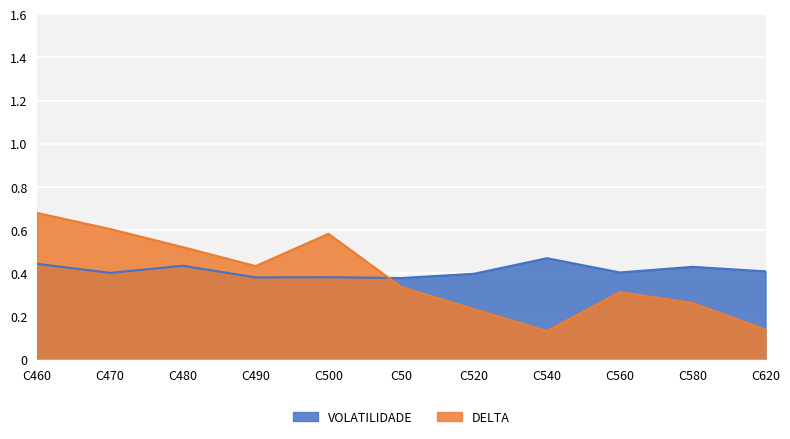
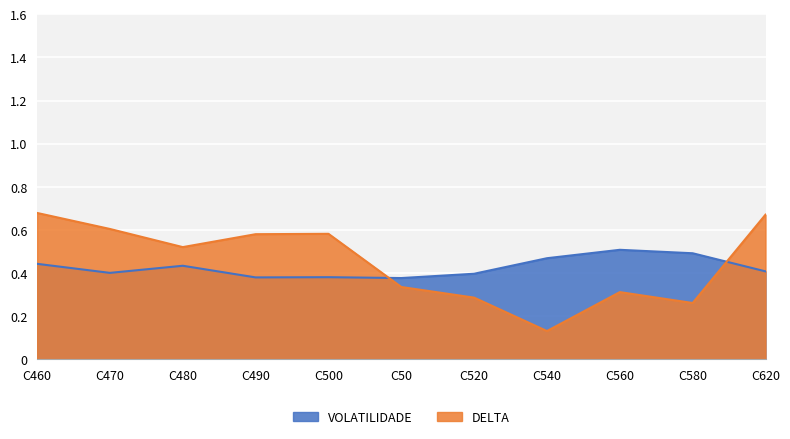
DELTA, C490: 0.43 -> 0.58
DELTA, C520: 0.23 -> 0.29
VOLATILIDADE, C560: 0.40 -> 0.51
VOLATILIDADE, C580: 0.43 -> 0.49
DELTA, C620: 0.14 -> 0.67
